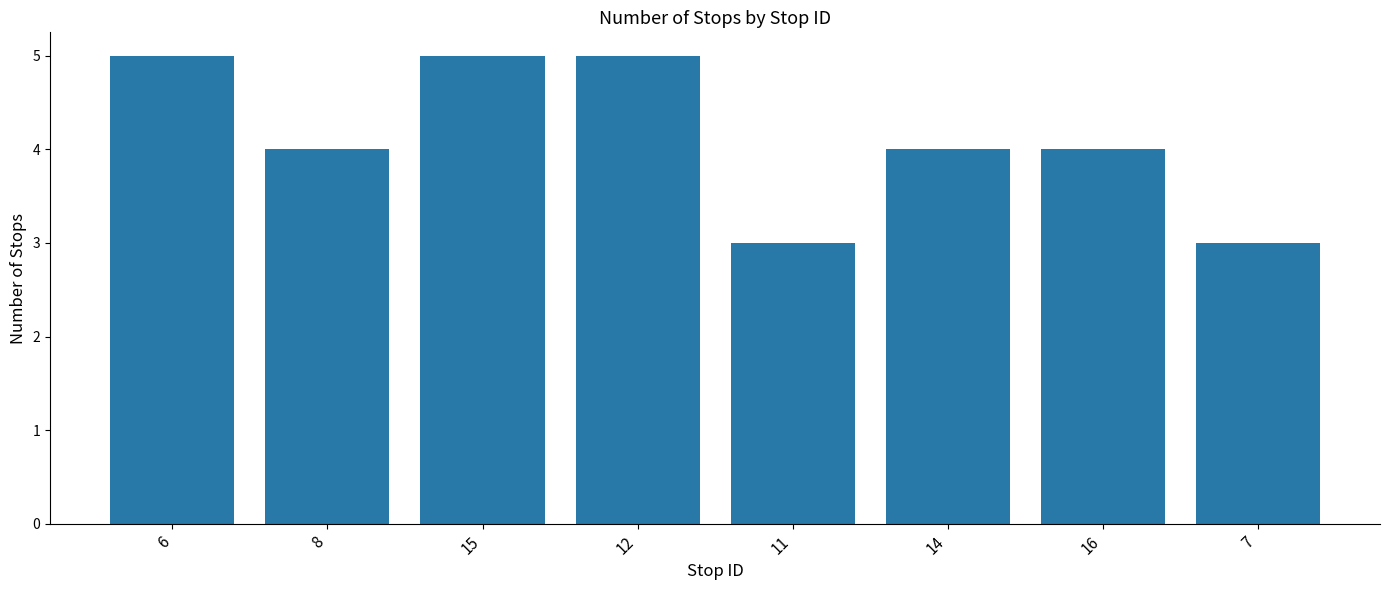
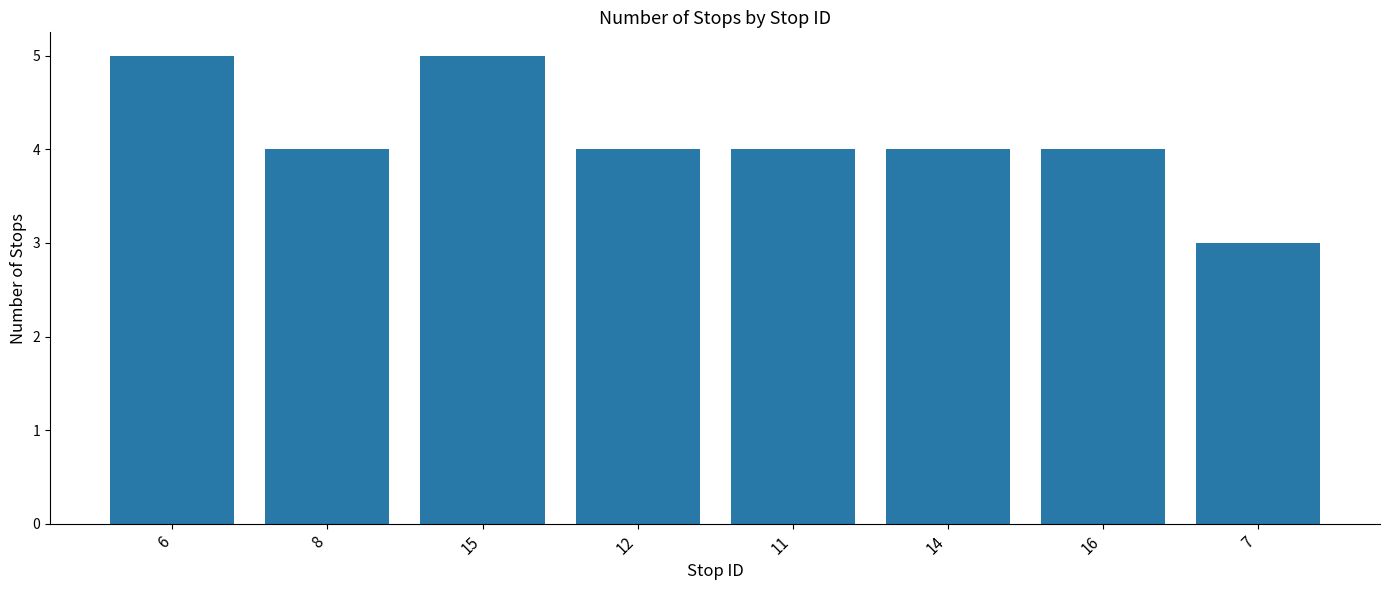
12: 5 -> 4
11: 3 -> 4
